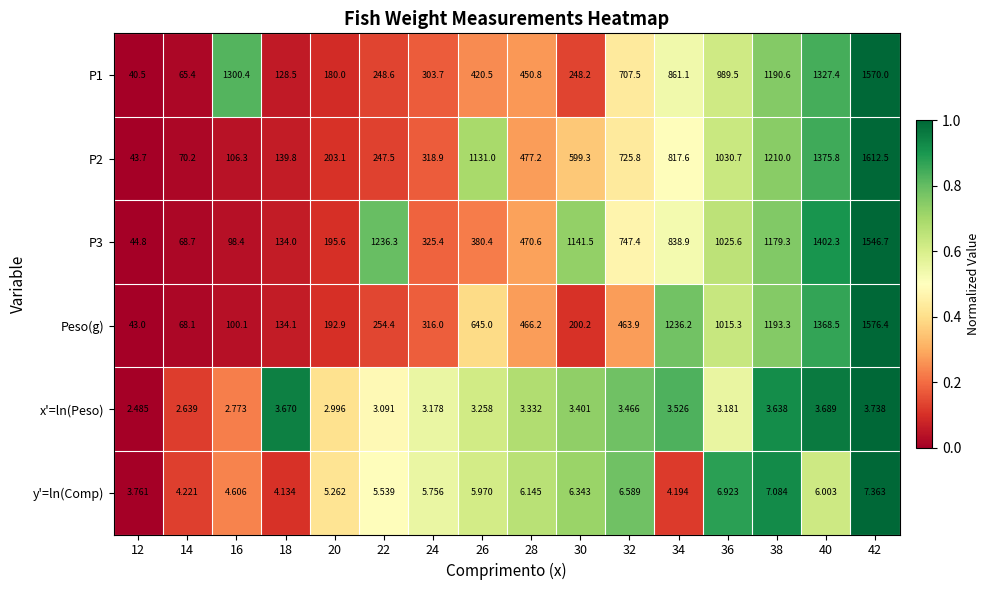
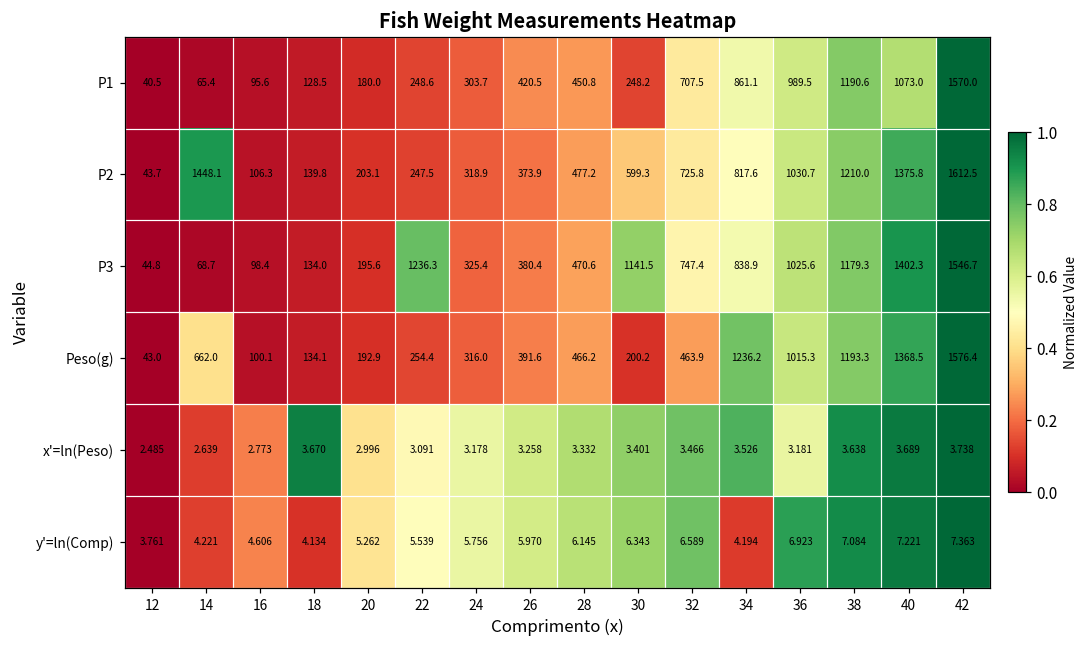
P1, 16: 1300.4 -> 95.6
P1, 40: 1327.4 -> 1073.0
P2, 14: 70.2 -> 1448.1
P2, 26: 1131.0 -> 373.9
Peso(g), 14: 68.1 -> 662.0
Peso(g), 26: 645.0 -> 391.6
y'=ln(Comp), 40: 6.003 -> 7.221
